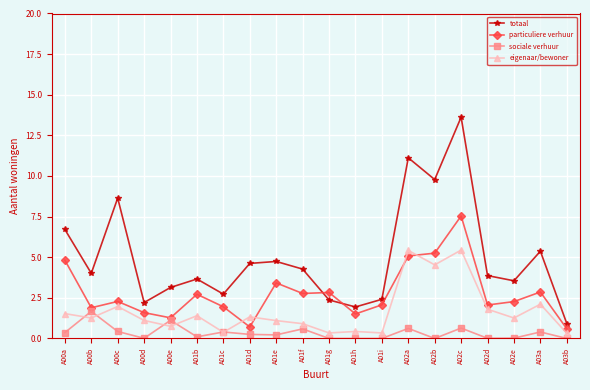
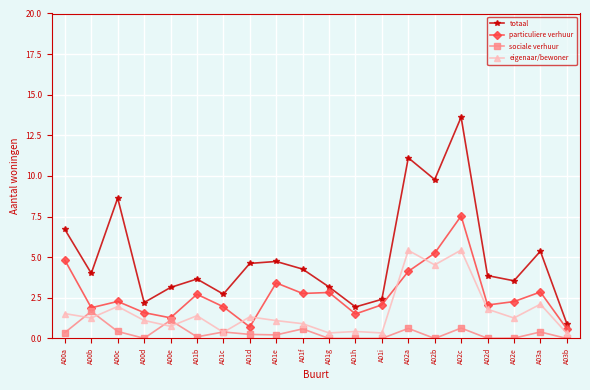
totaal, A01g: 2.4 -> 3.2
particuliere verhuur, A02a: 5.1 -> 4.1
